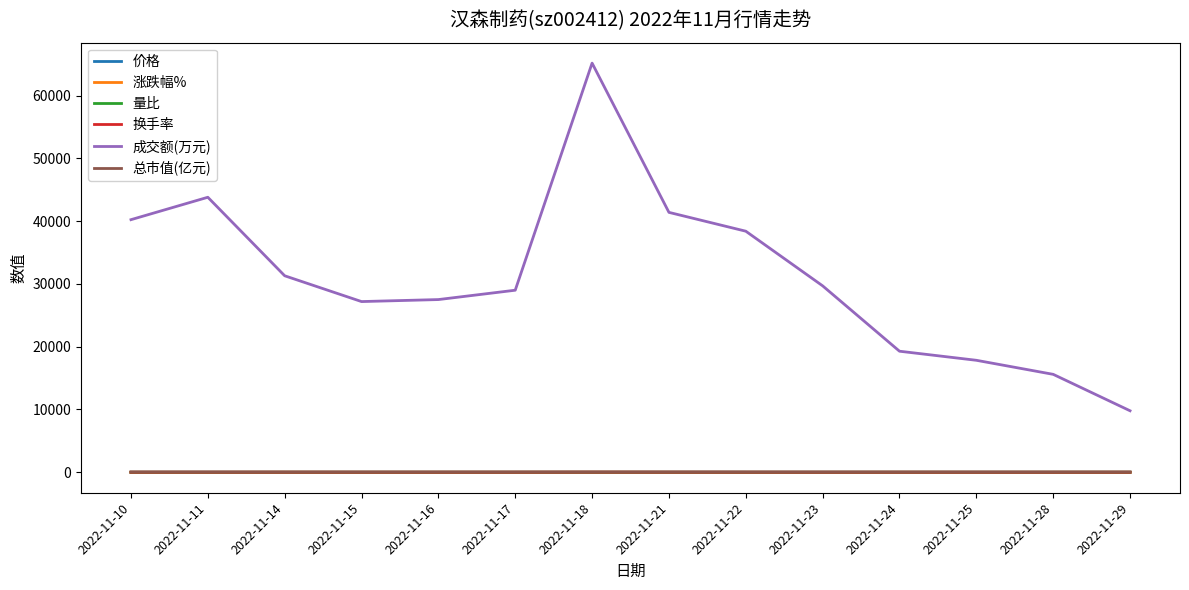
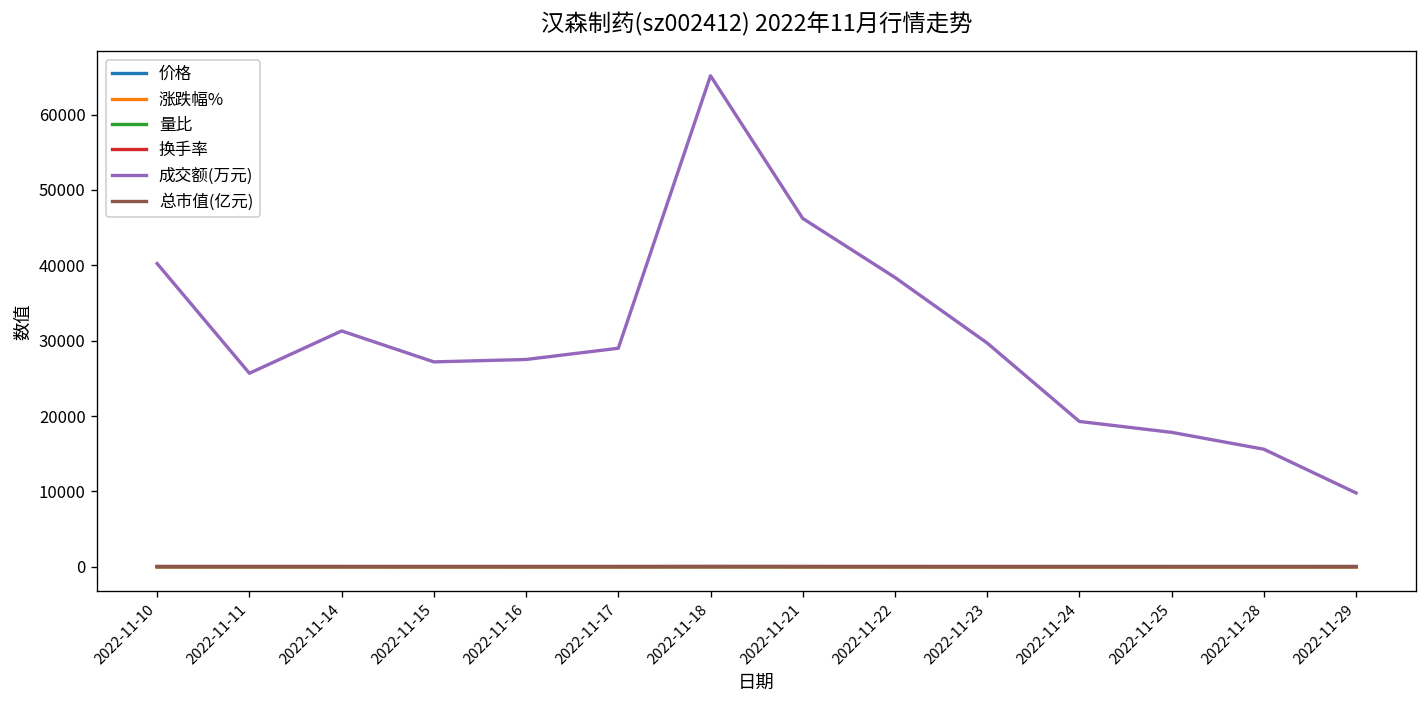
成交额(万元), 2022-11-11: 44000 -> 26000
成交额(万元), 2022-11-21: 41000 -> 46000
